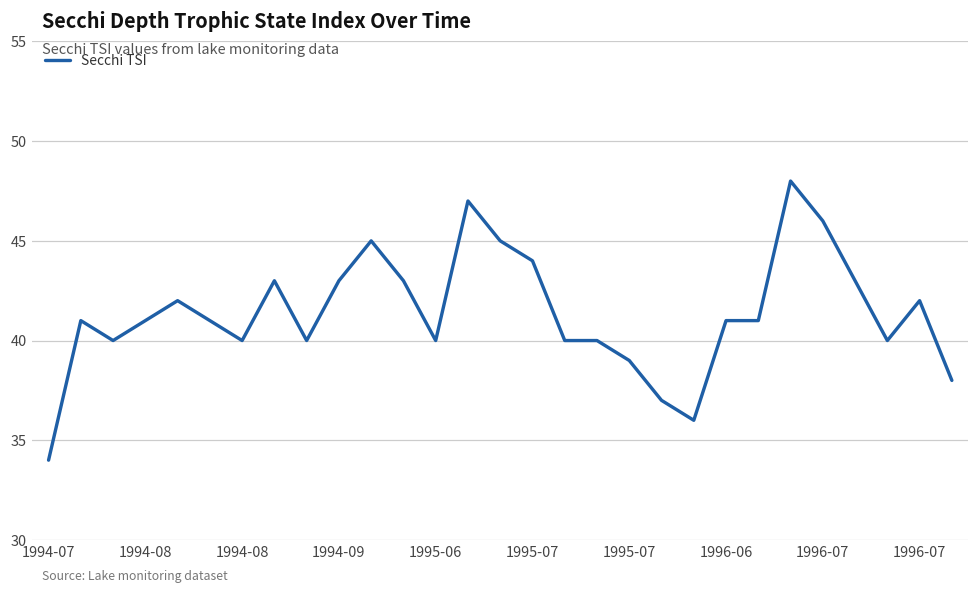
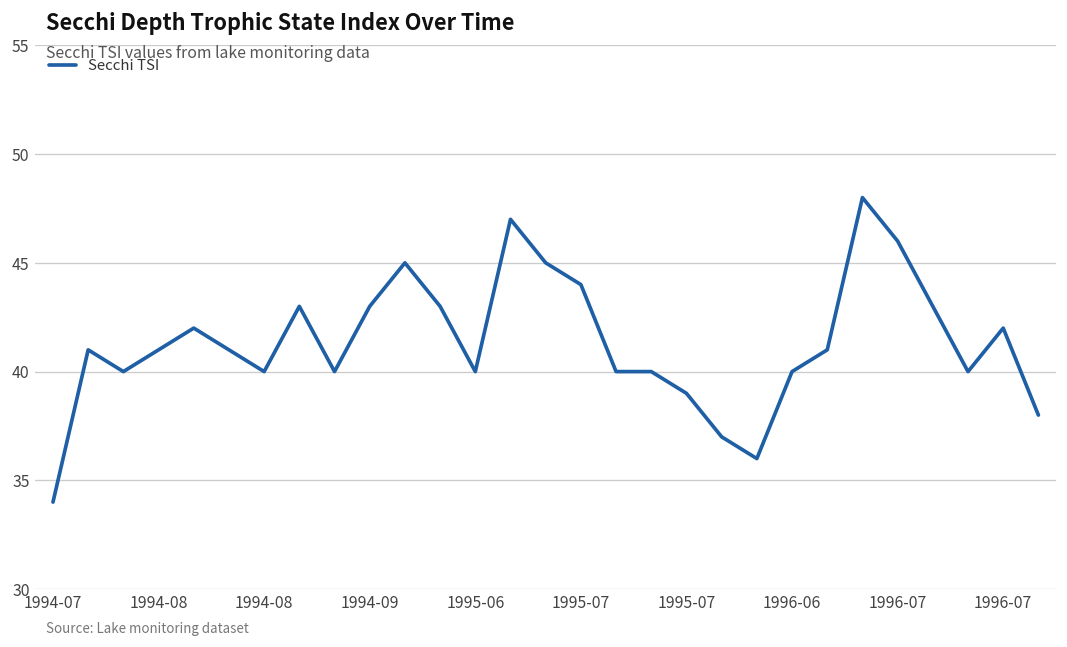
1996-06: 41 -> 40
